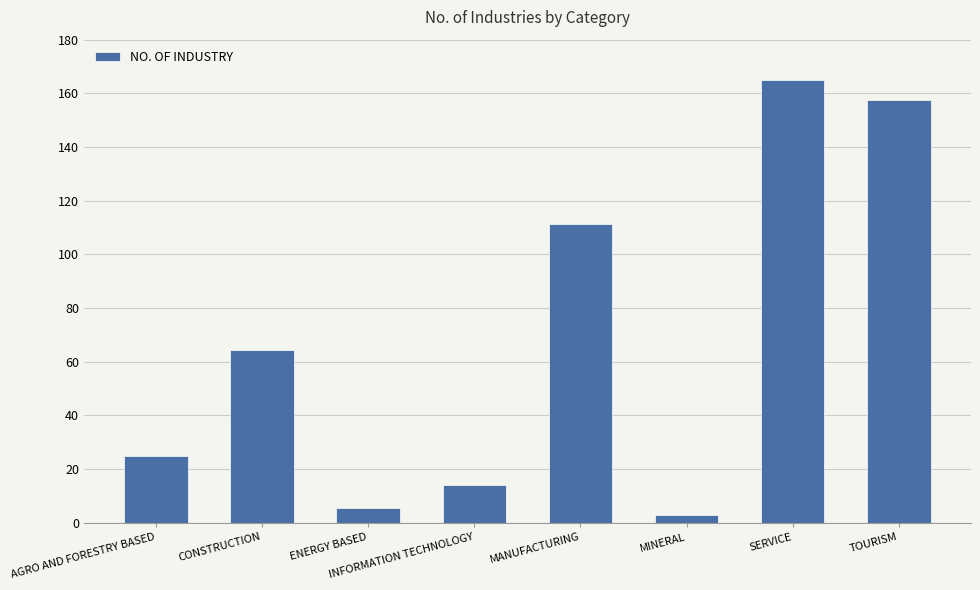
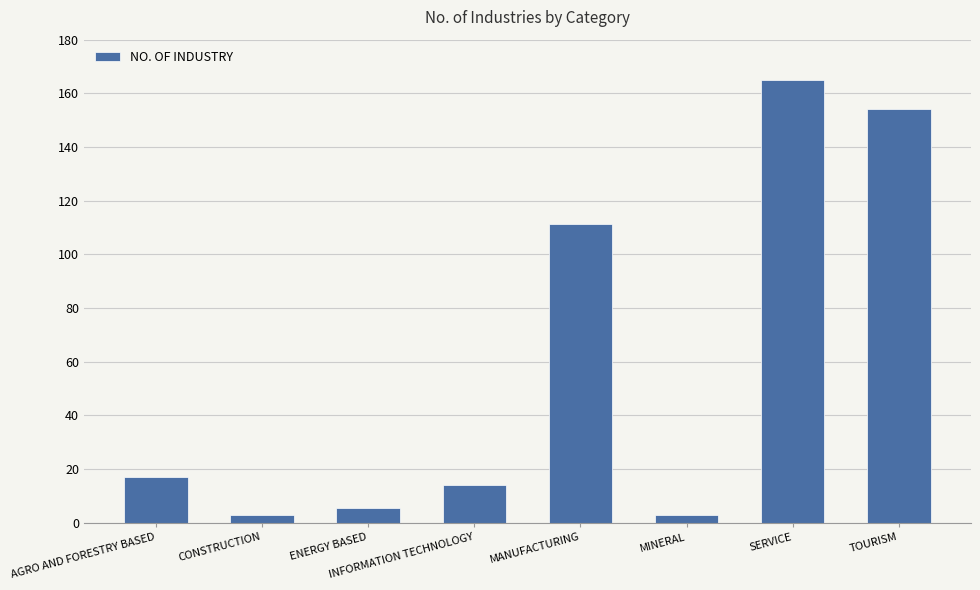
AGRO AND FORESTRY BASED: 25 -> 17
CONSTRUCTION: 65 -> 3
TOURISM: 158 -> 154
